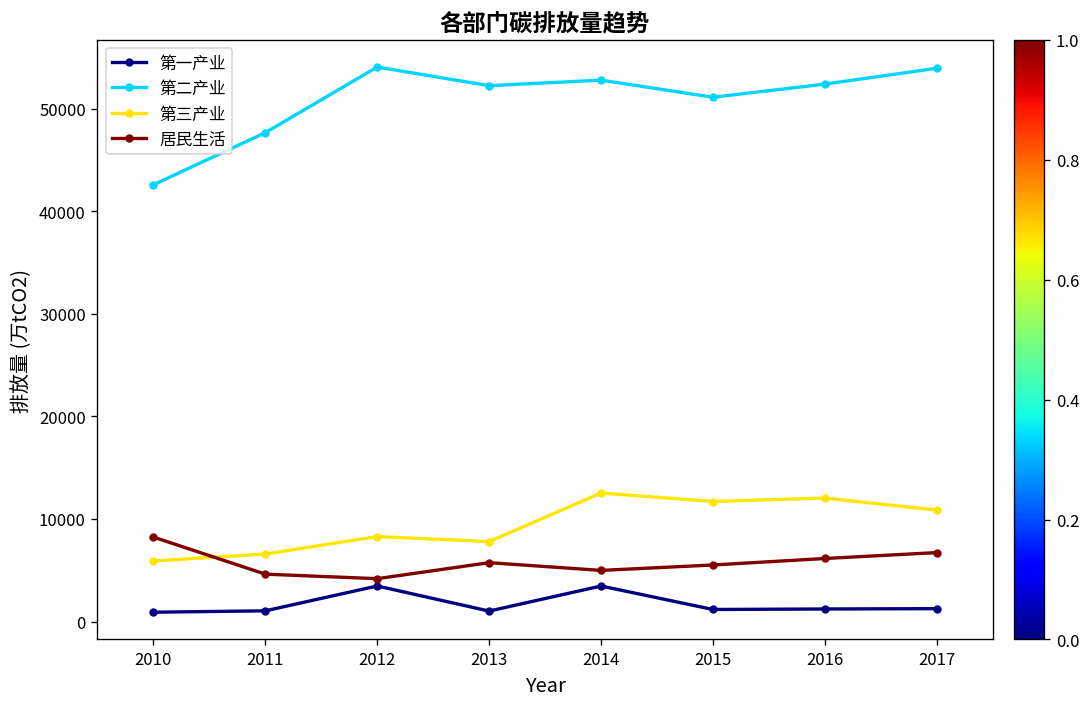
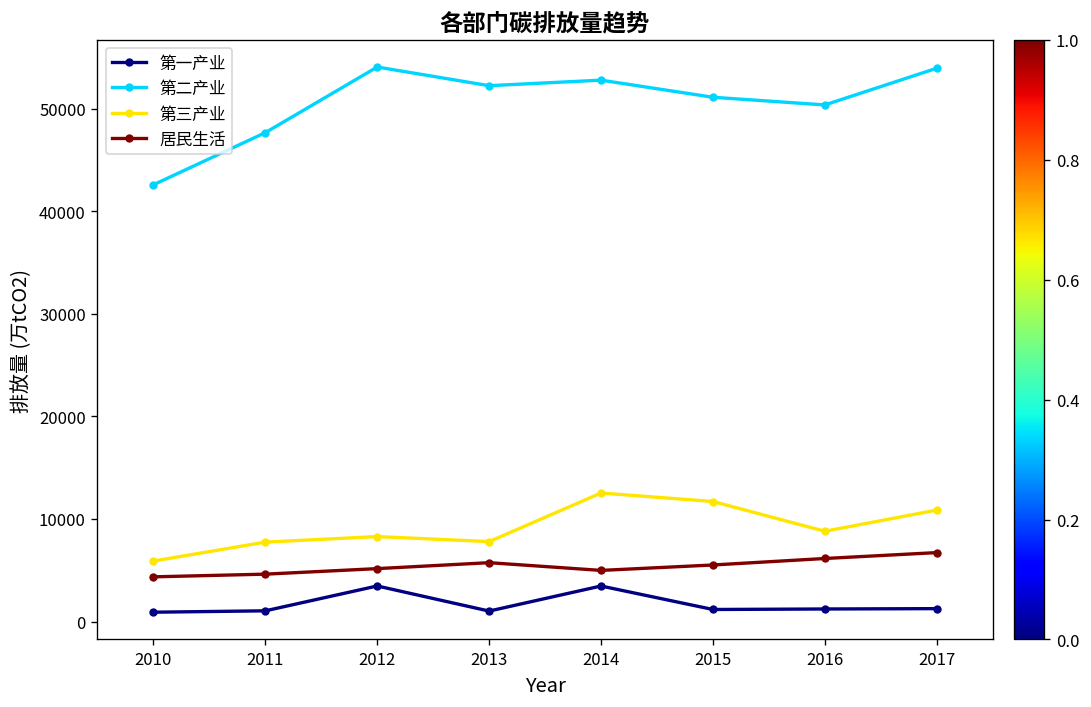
居民生活, 2010: 8000 -> 4000
第三产业, 2011: 7000 -> 8000
居民生活, 2012: 4000 -> 5000
第二产业, 2016: 52000 -> 50000
第三产业, 2016: 12000 -> 9000
